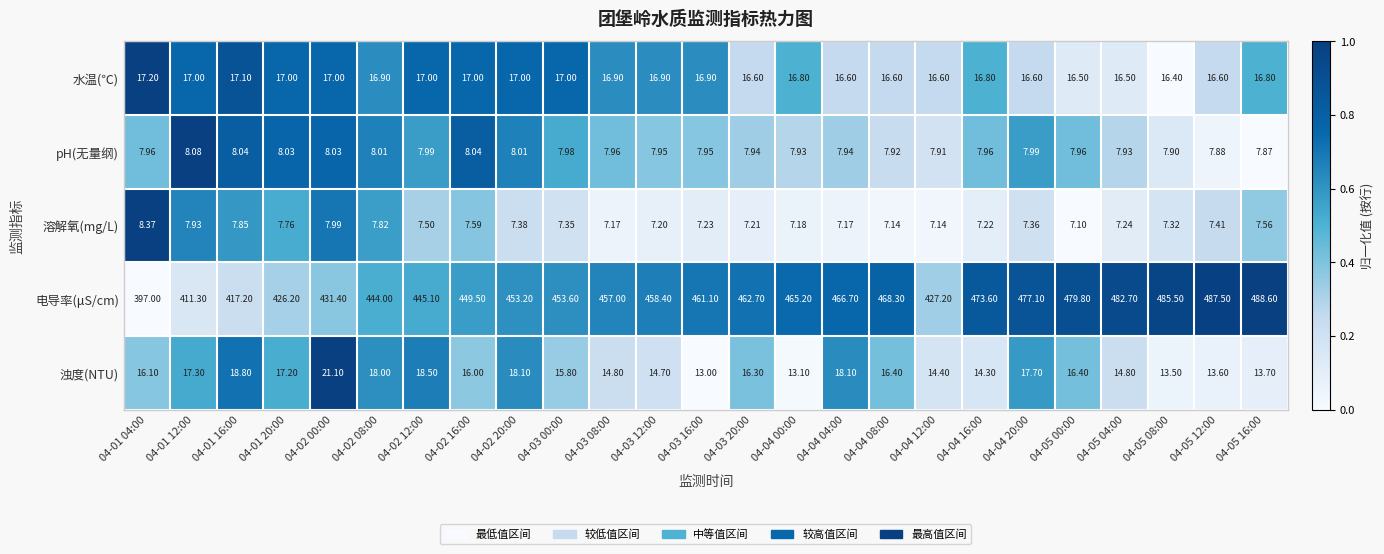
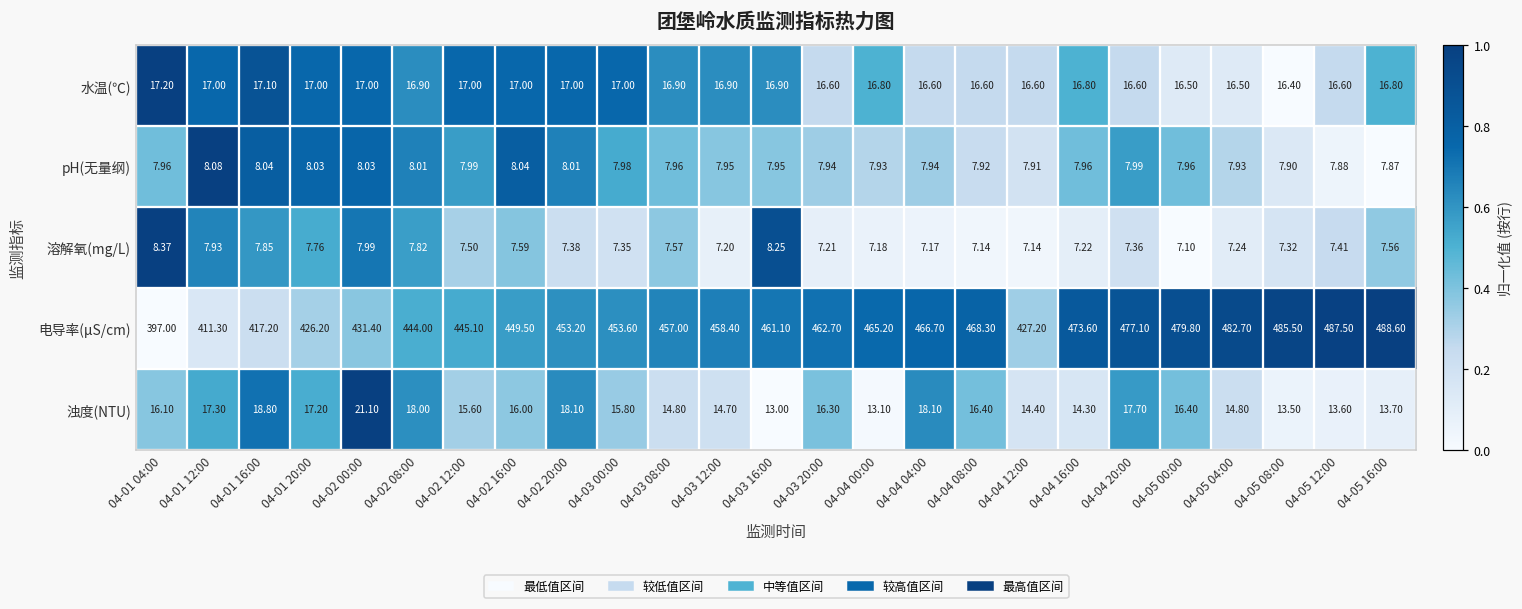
溶解氧(mg/L), 04-03 08:00: 7.17 -> 7.57
溶解氧(mg/L), 04-03 16:00: 7.23 -> 8.25
浊度(NTU), 04-02 12:00: 18.50 -> 15.60
